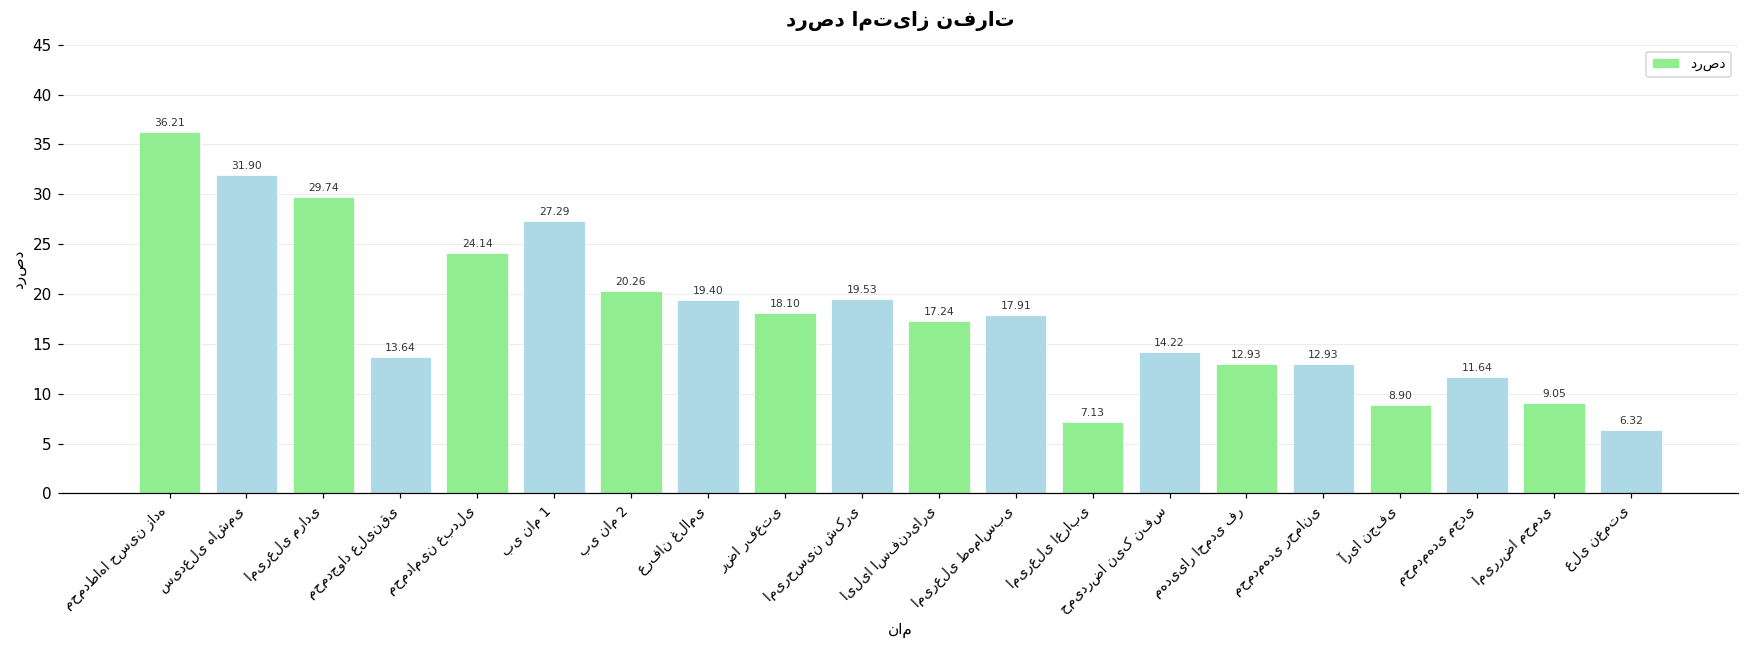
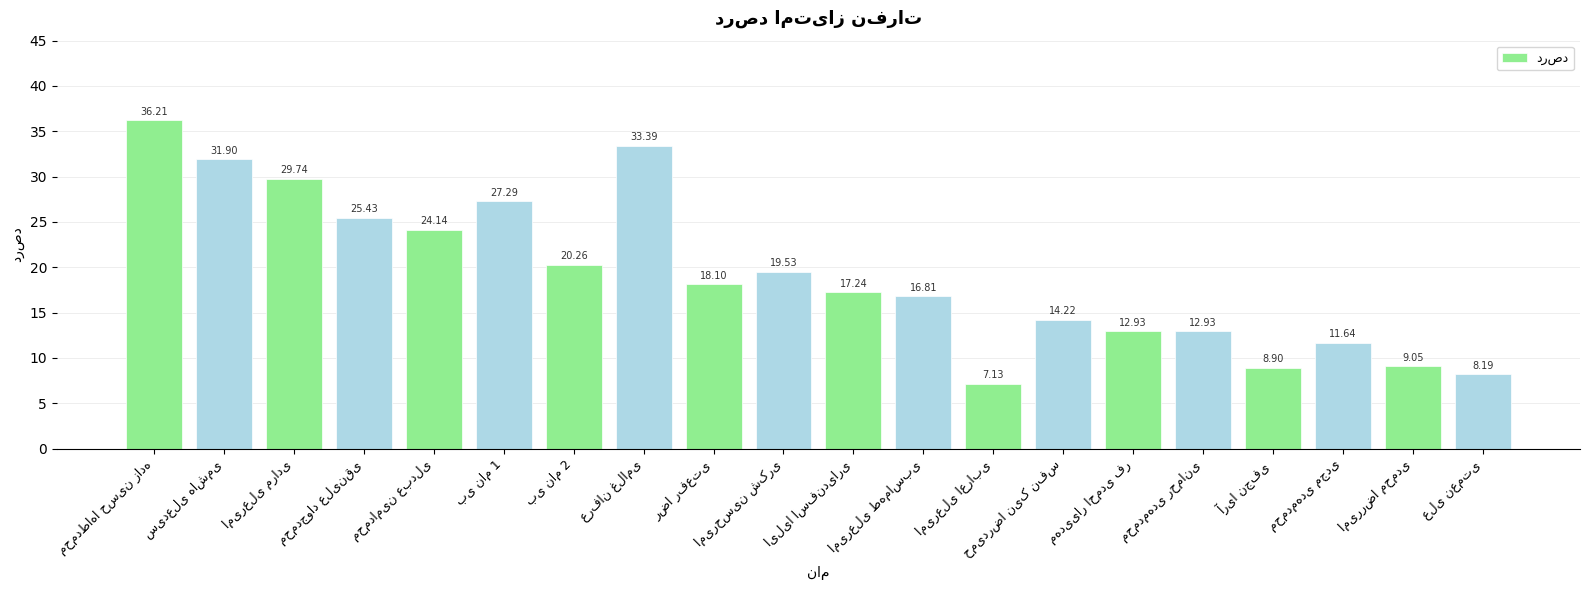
محمدجواد علینقی: 13.64 -> 25.43
عرفان غلامی: 19.40 -> 33.39
امیرعلی طهماسبی: 17.91 -> 16.81
علی نعمتی: 6.32 -> 8.19
